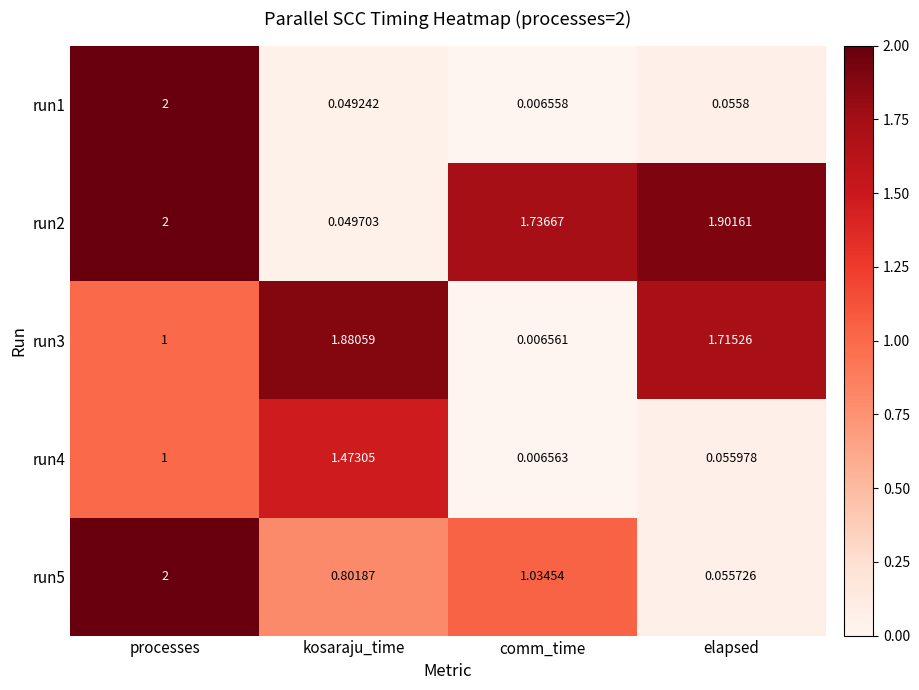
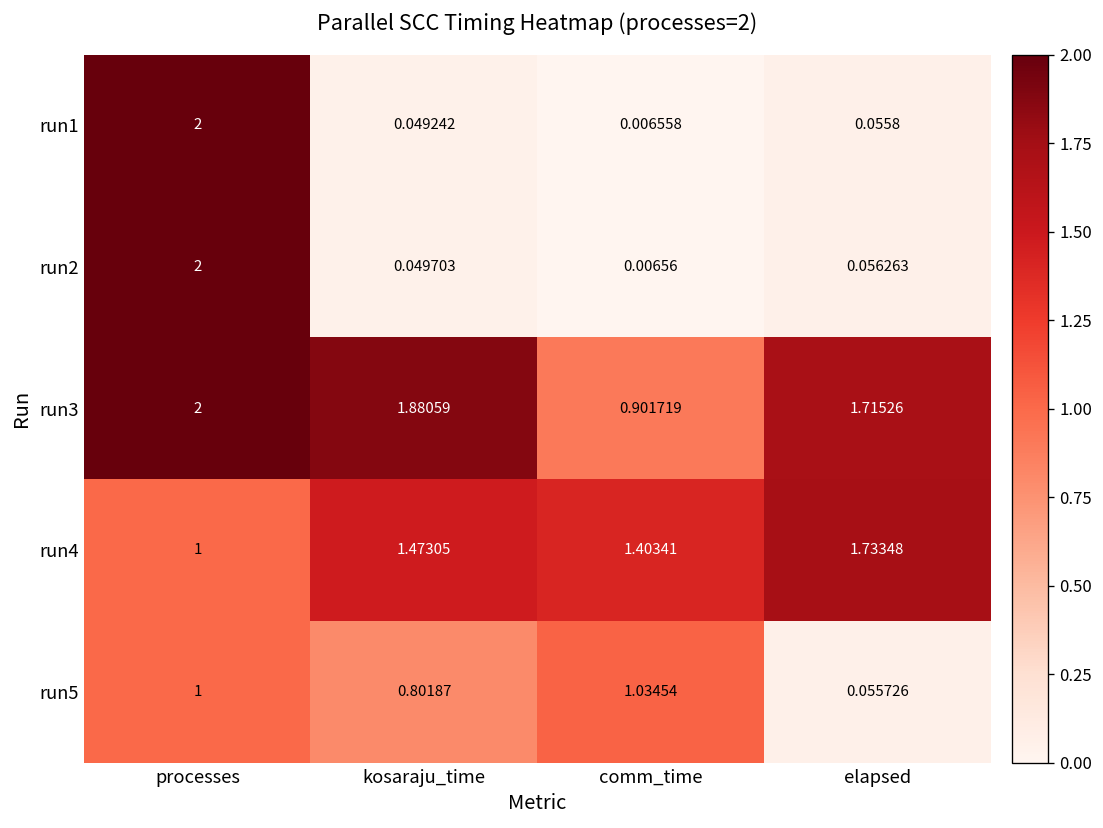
run2, comm_time: 1.73667 -> 0.00656
run2, elapsed: 1.90161 -> 0.056263
run3, processes: 1 -> 2
run3, comm_time: 0.006561 -> 0.901719
run4, comm_time: 0.006563 -> 1.40341
run4, elapsed: 0.055978 -> 1.73348
run5, processes: 2 -> 1
